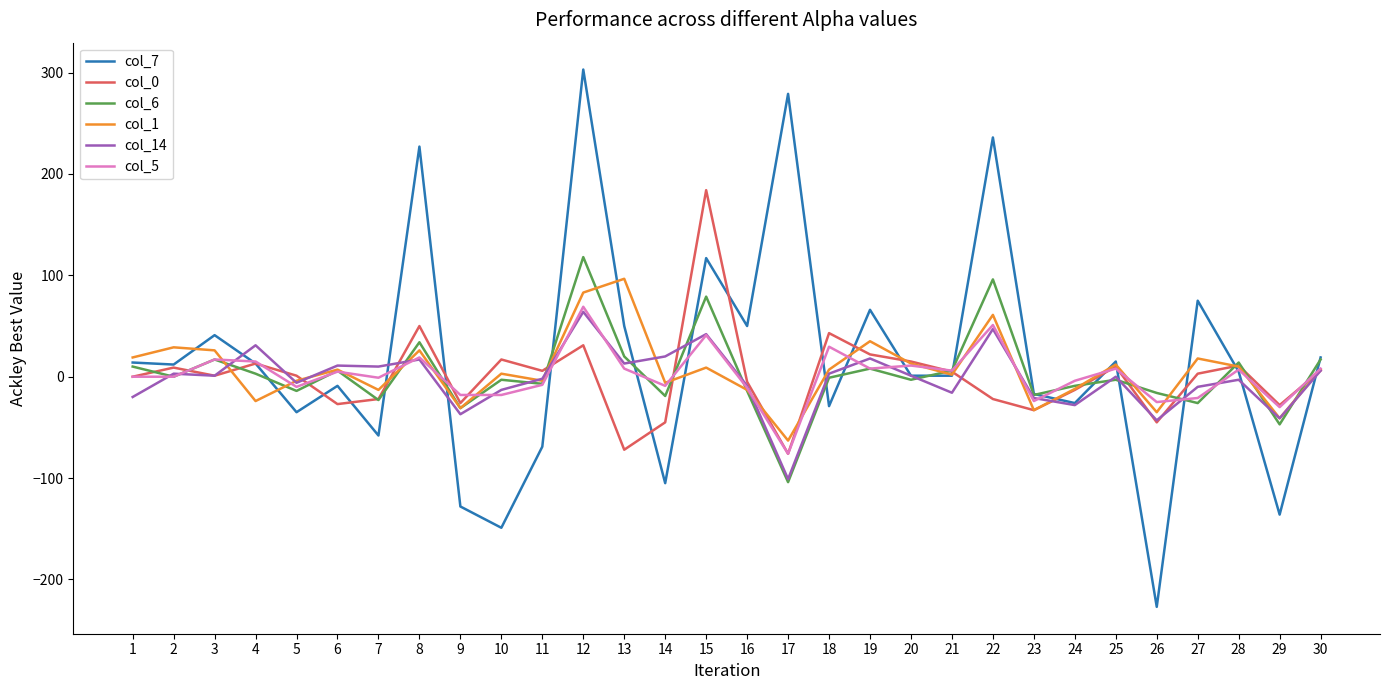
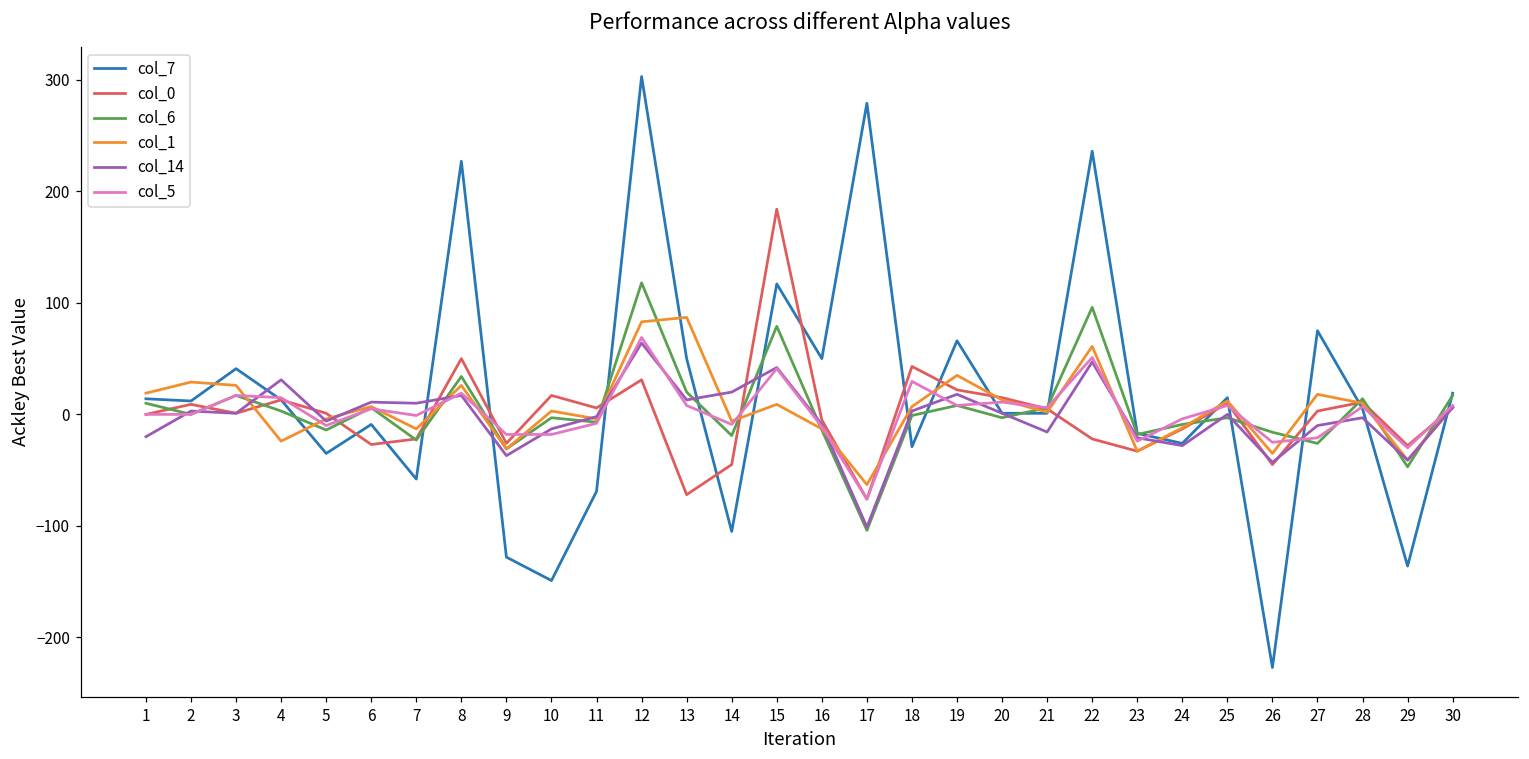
col_1, 13: 97 -> 87
